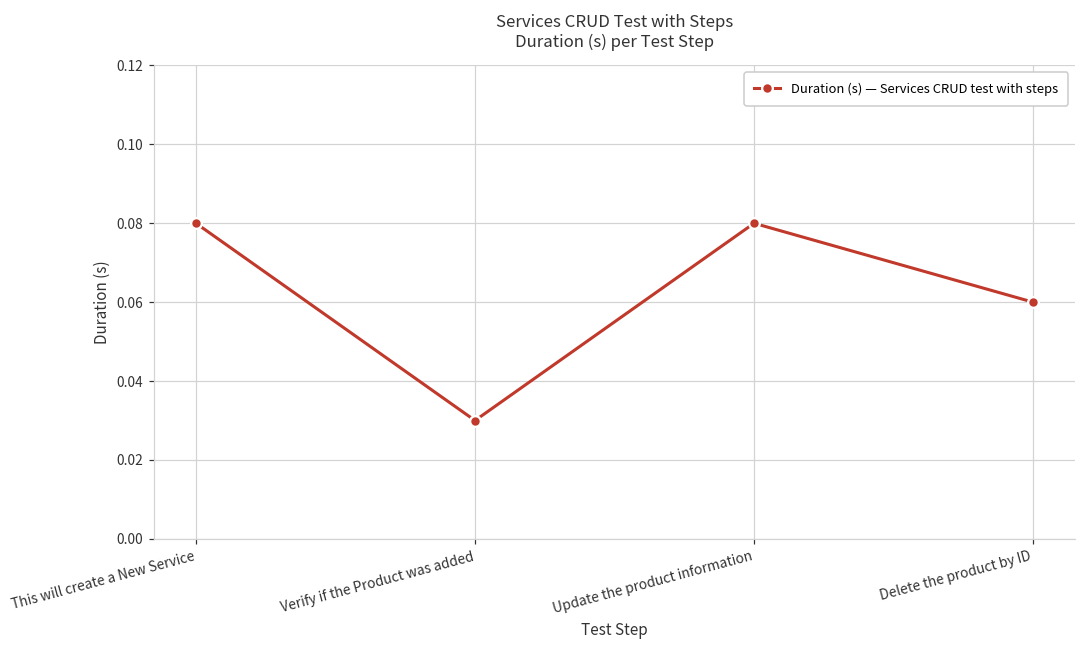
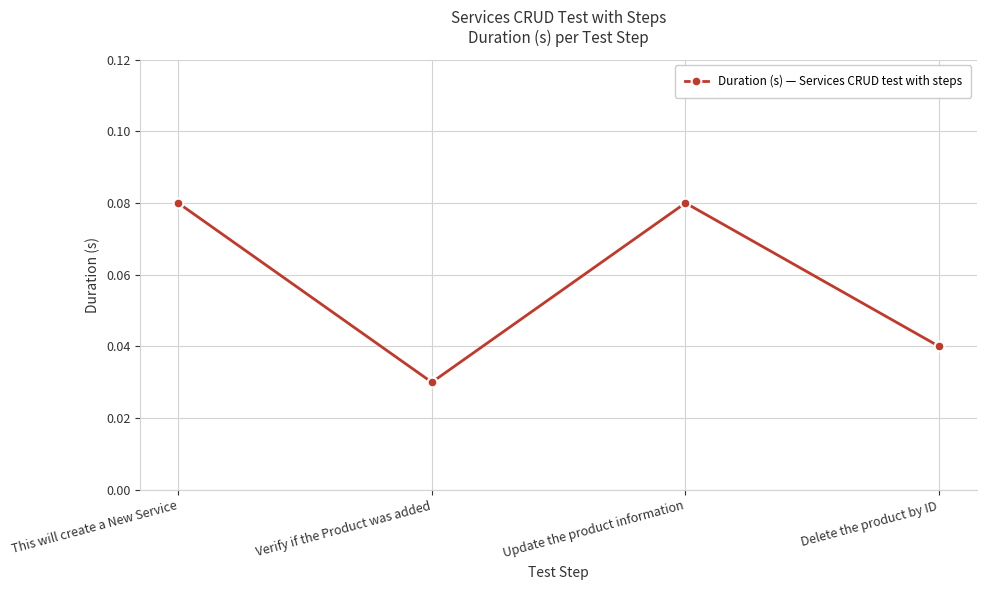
Delete the product by ID: 0.06 -> 0.04
